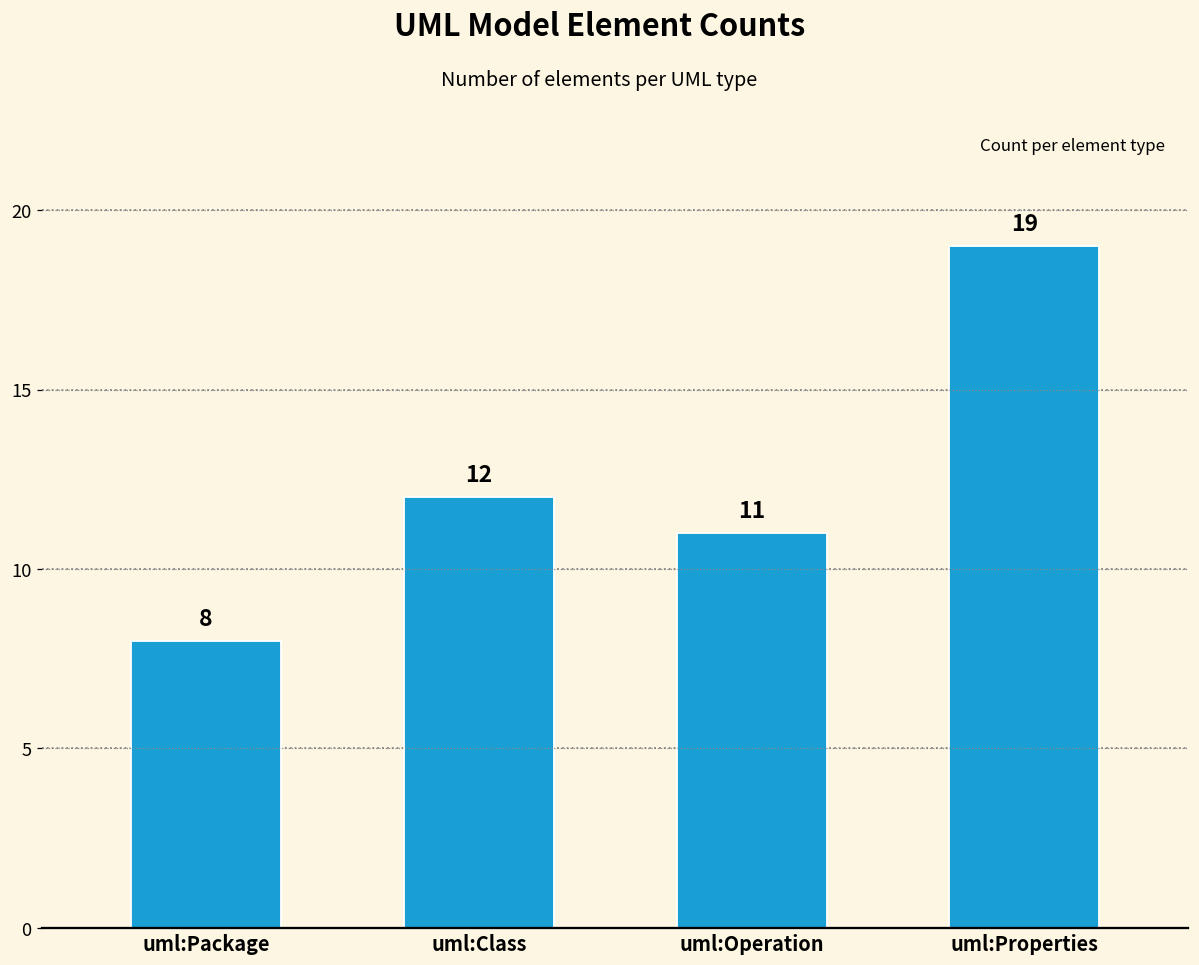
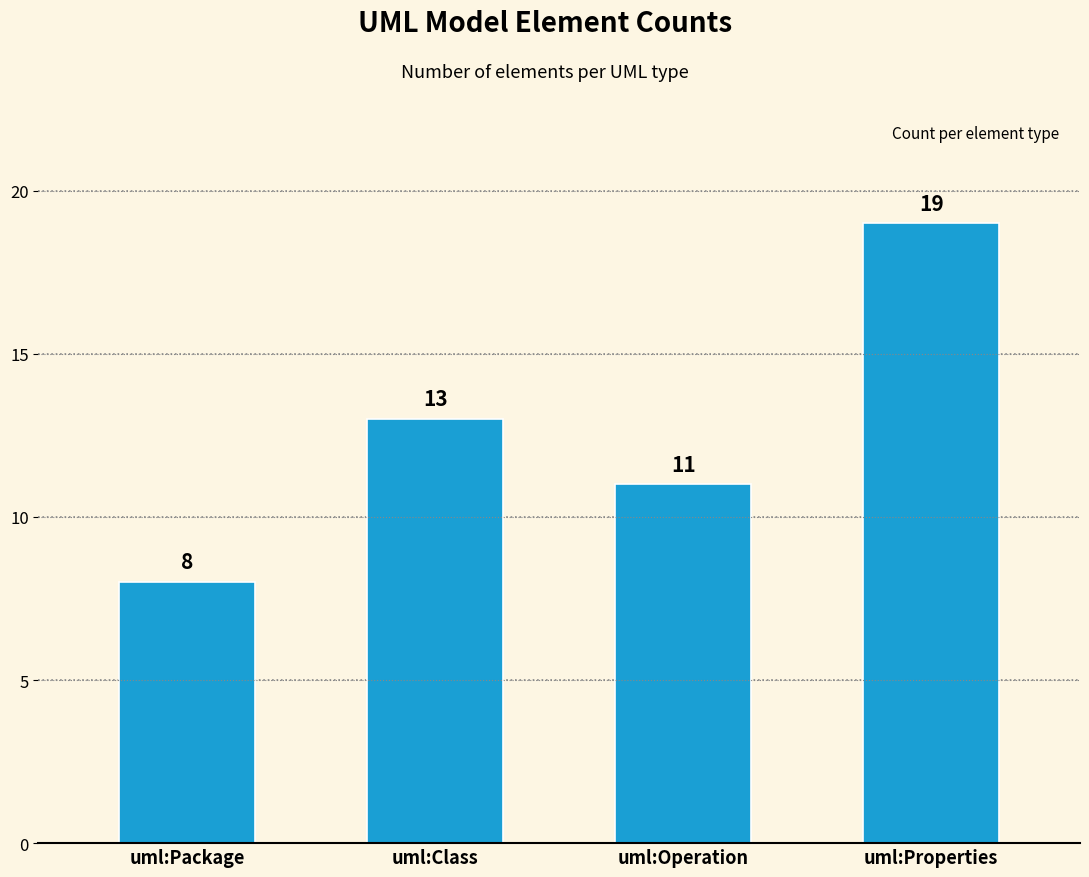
uml:Class: 12 -> 13
